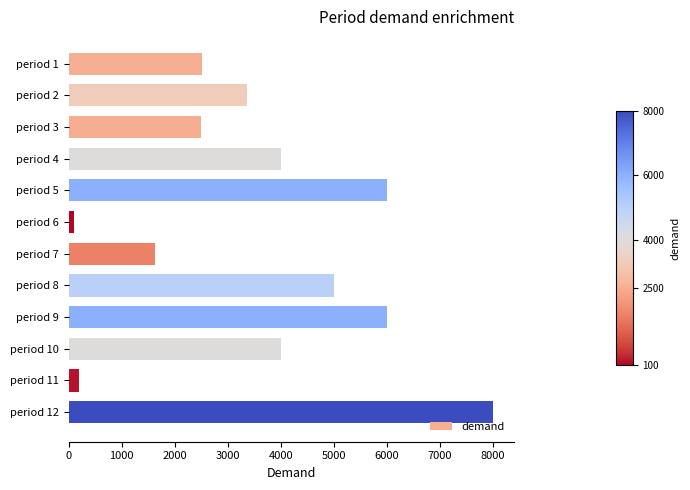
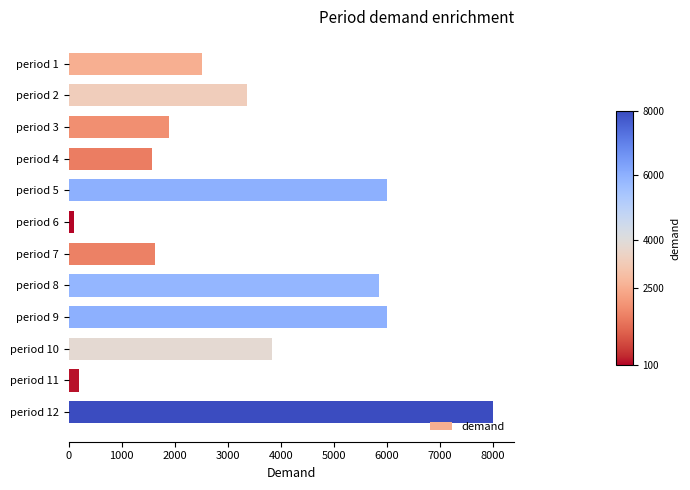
period 3: 2500 -> 1900
period 4: 4000 -> 1600
period 8: 5000 -> 5800
period 10: 4000 -> 3800
